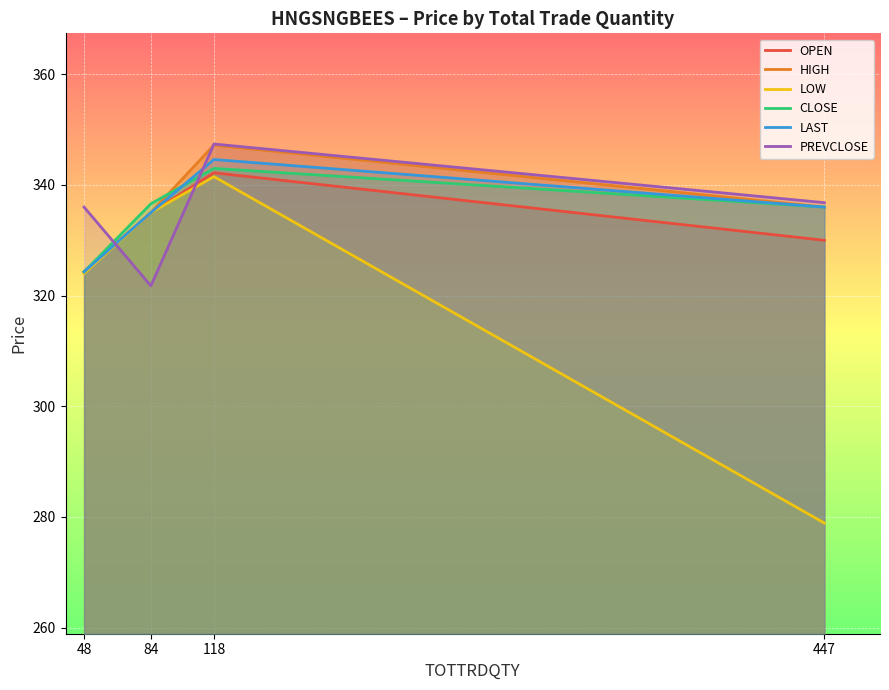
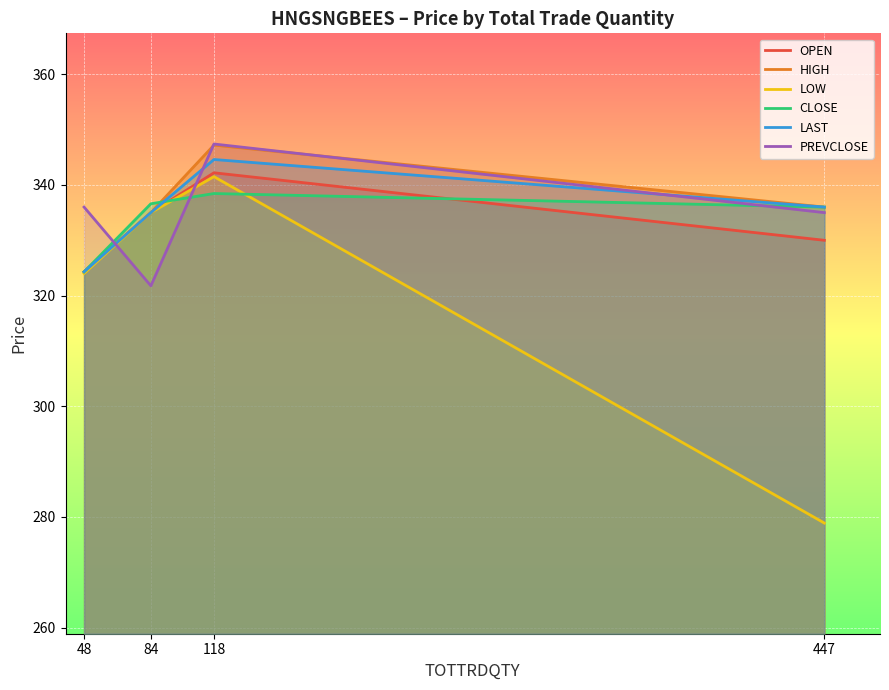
CLOSE, 118: 343 -> 338
PREVCLOSE, 447: 337 -> 335
